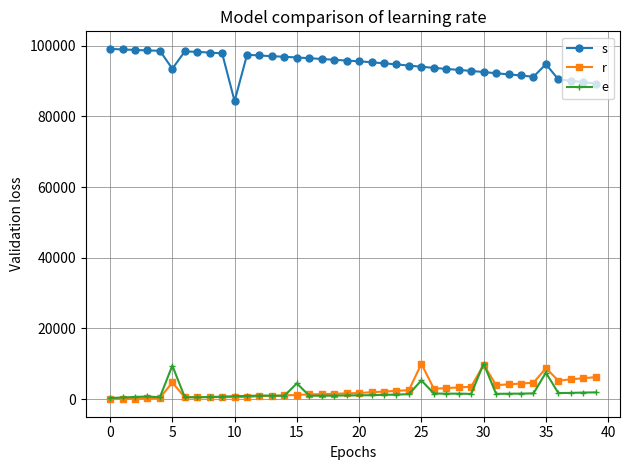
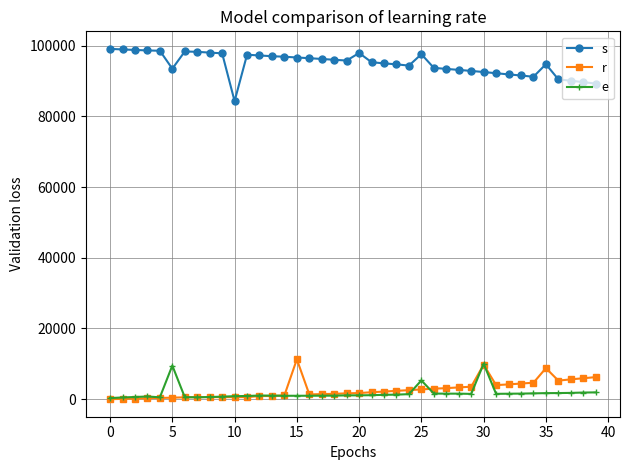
r, 5: 5000 -> 0
r, 15: 1000 -> 11000
e, 15: 4000 -> 1000
s, 20: 96000 -> 98000
s, 25: 94000 -> 98000
r, 25: 10000 -> 3000
e, 35: 8000 -> 2000
